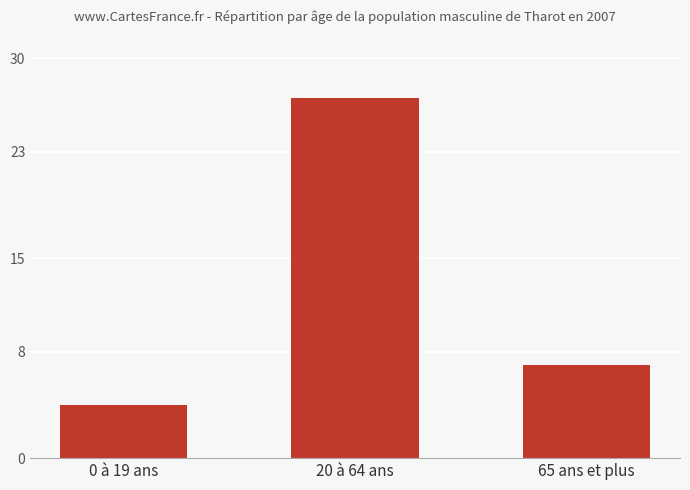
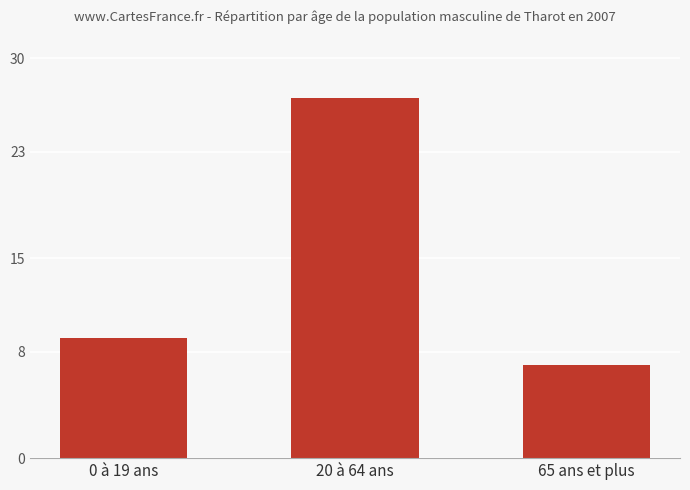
0 à 19 ans: 4 -> 9
